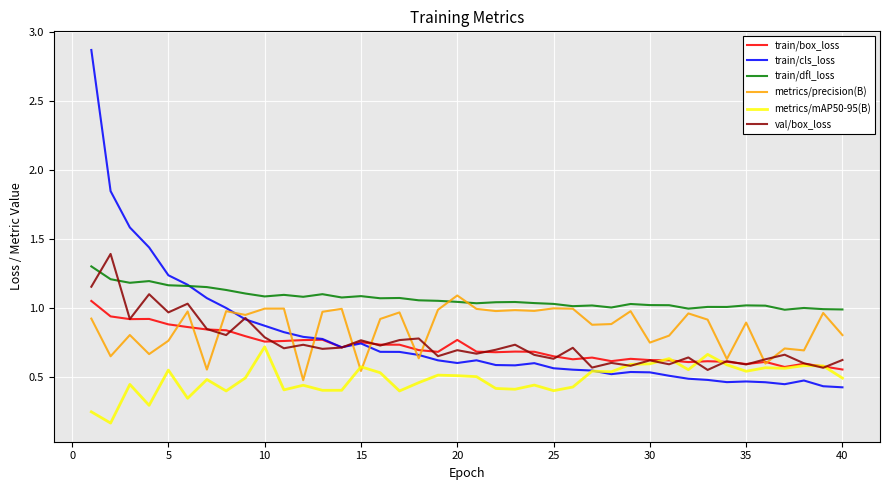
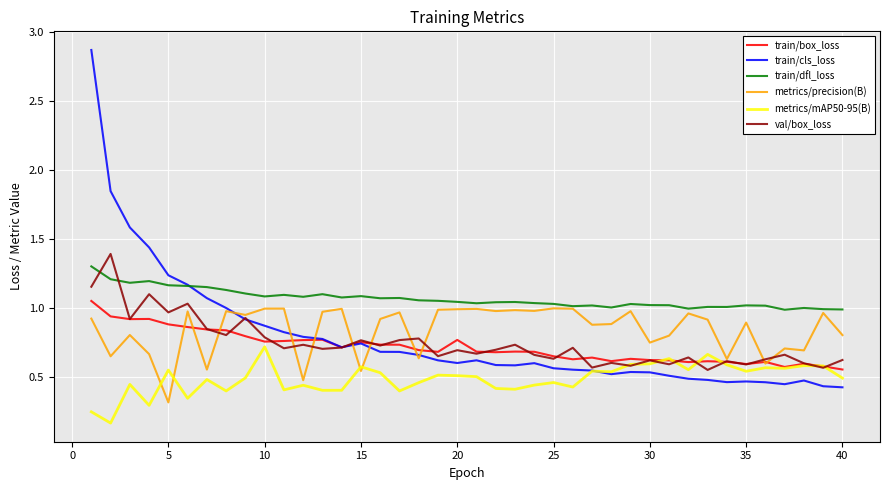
metrics/precision(B), 5: 0.76 -> 0.32
metrics/precision(B), 20: 1.09 -> 0.99
metrics/mAP50-95(B), 25: 0.40 -> 0.46
